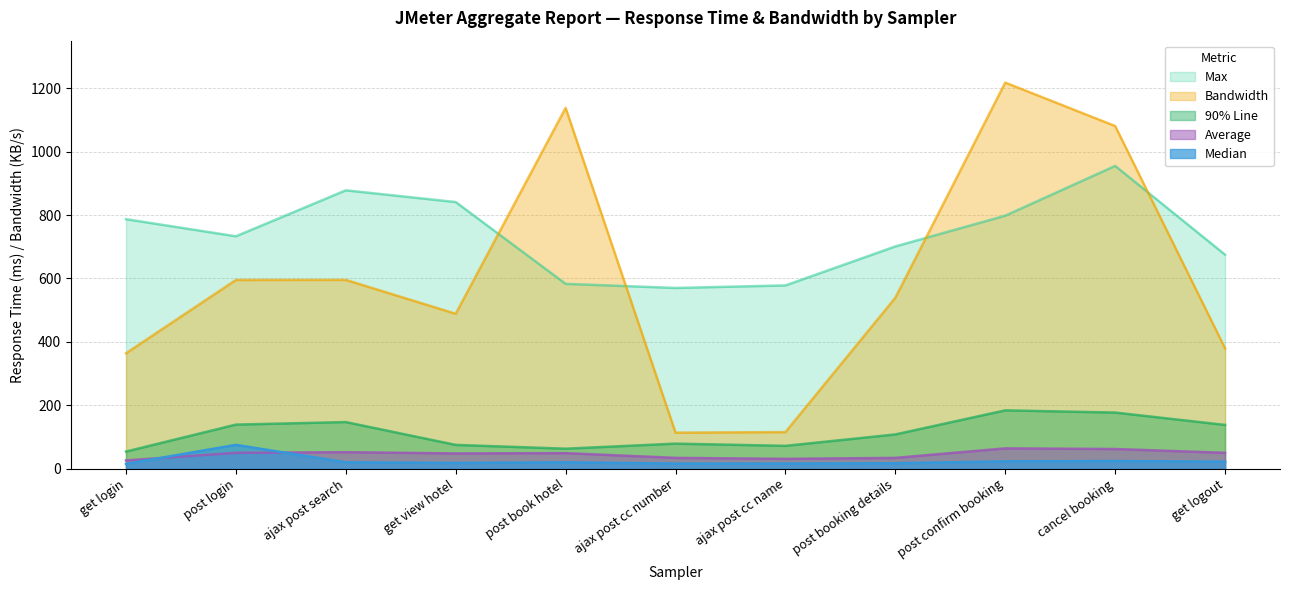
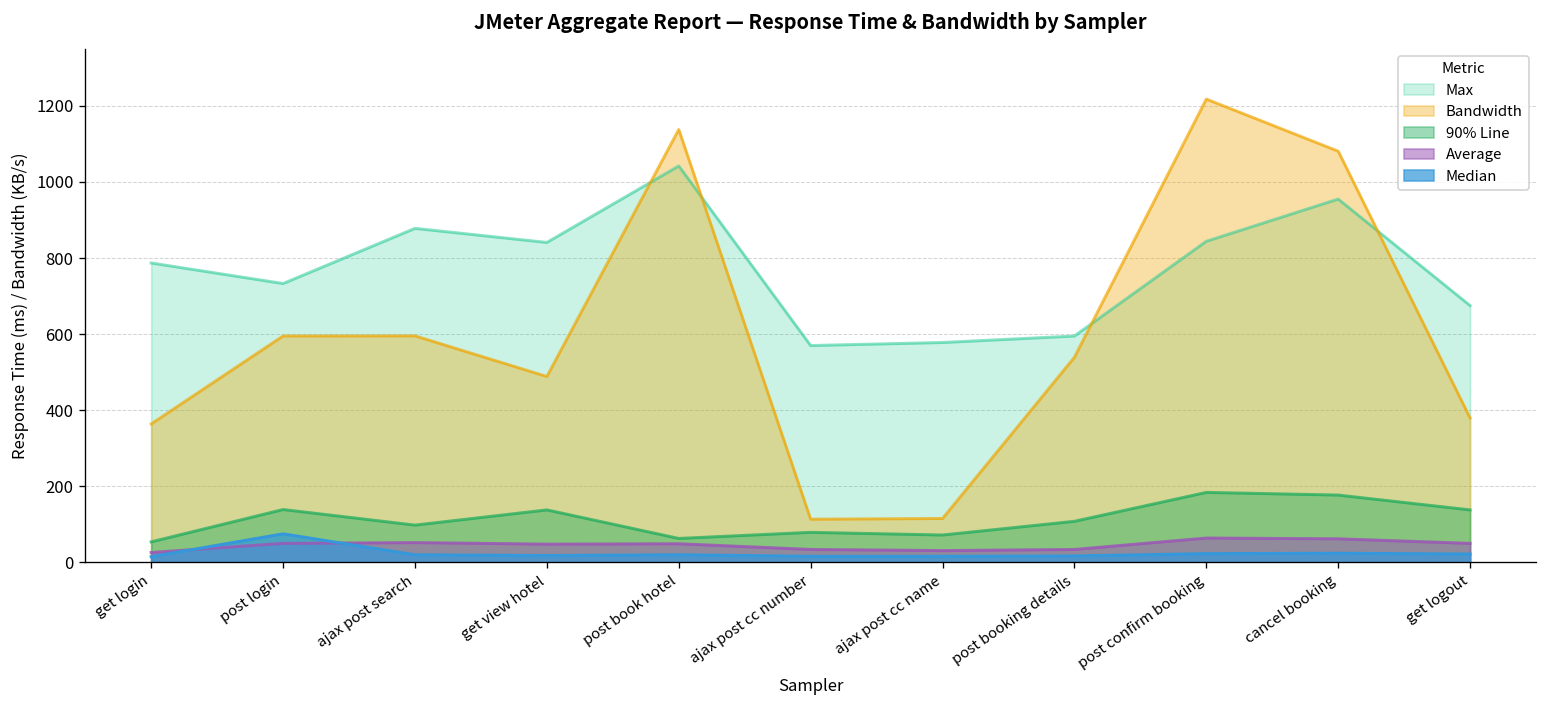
90% Line, ajax post search: 150 -> 100
90% Line, get view hotel: 80 -> 140
Max, post book hotel: 580 -> 1040
Max, post booking details: 700 -> 600
Max, post confirm booking: 800 -> 840
